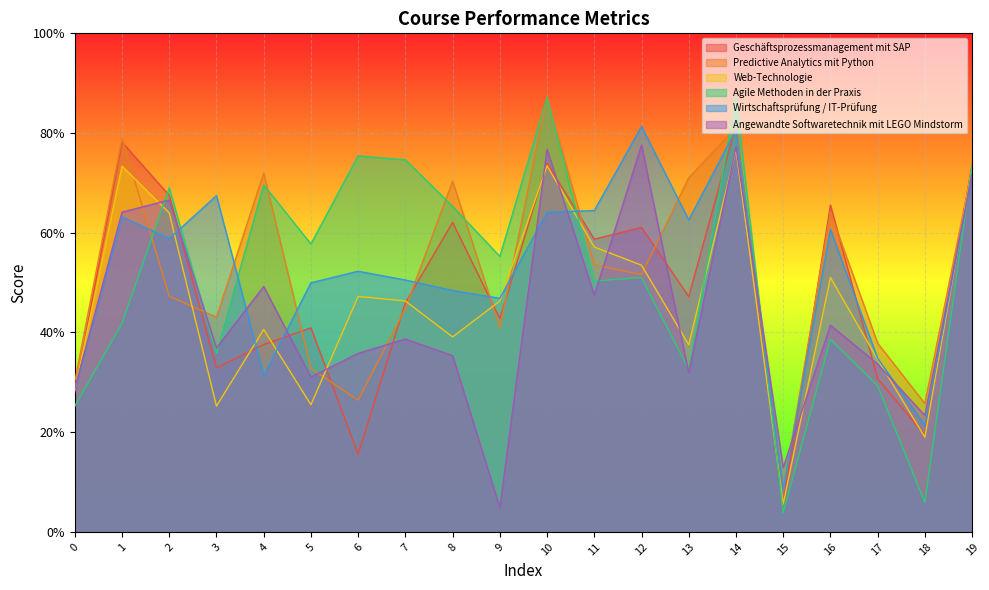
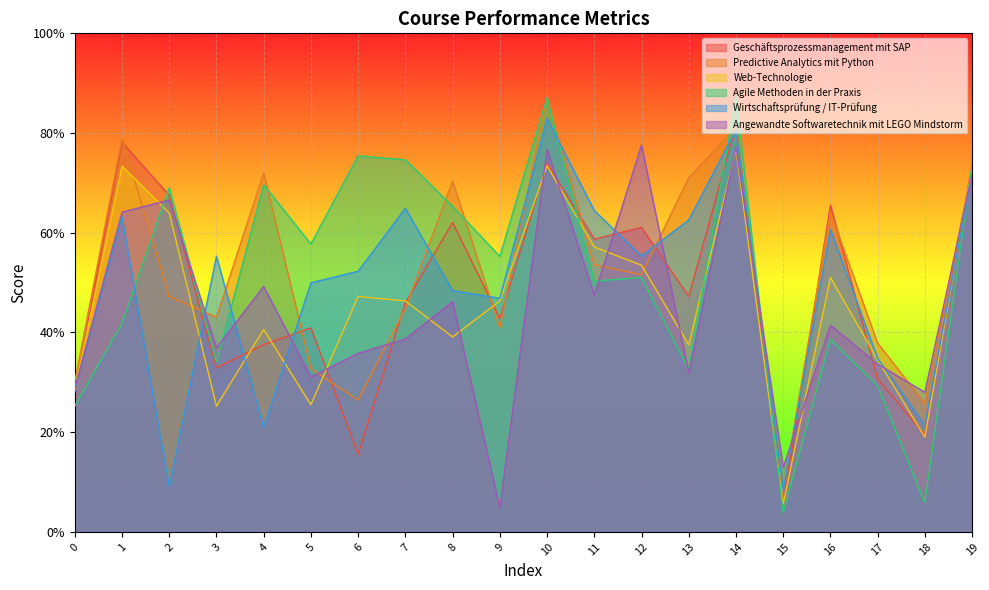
Wirtschaftsprüfung / IT-Prüfung, 2: 59% -> 9%
Agile Methoden in der Praxis, 3: 36% -> 34%
Wirtschaftsprüfung / IT-Prüfung, 3: 67% -> 55%
Wirtschaftsprüfung / IT-Prüfung, 4: 31% -> 21%
Wirtschaftsprüfung / IT-Prüfung, 7: 51% -> 65%
Angewandte Softwaretechnik mit LEGO Mindstorm, 8: 35% -> 46%
Wirtschaftsprüfung / IT-Prüfung, 10: 64% -> 83%
Wirtschaftsprüfung / IT-Prüfung, 12: 81% -> 55%
Angewandte Softwaretechnik mit LEGO Mindstorm, 18: 23% -> 28%
